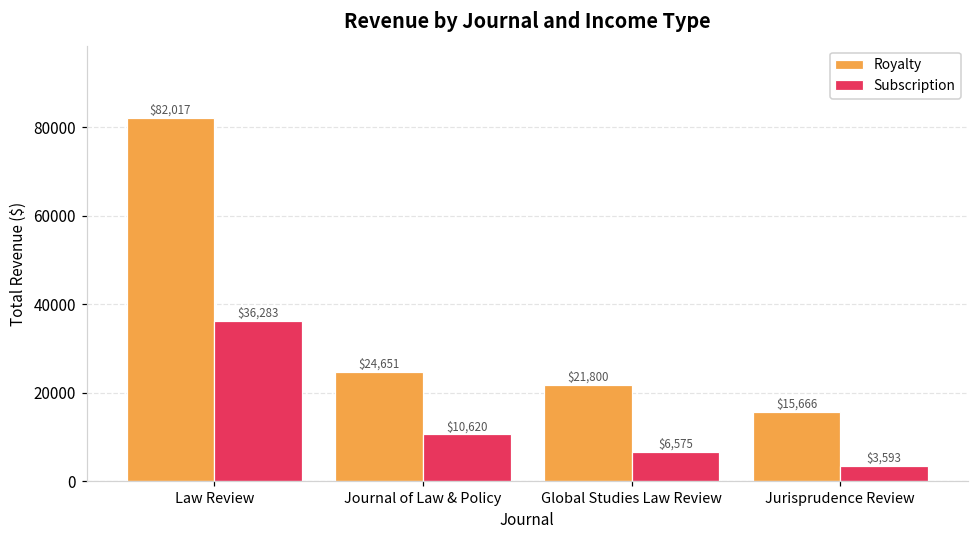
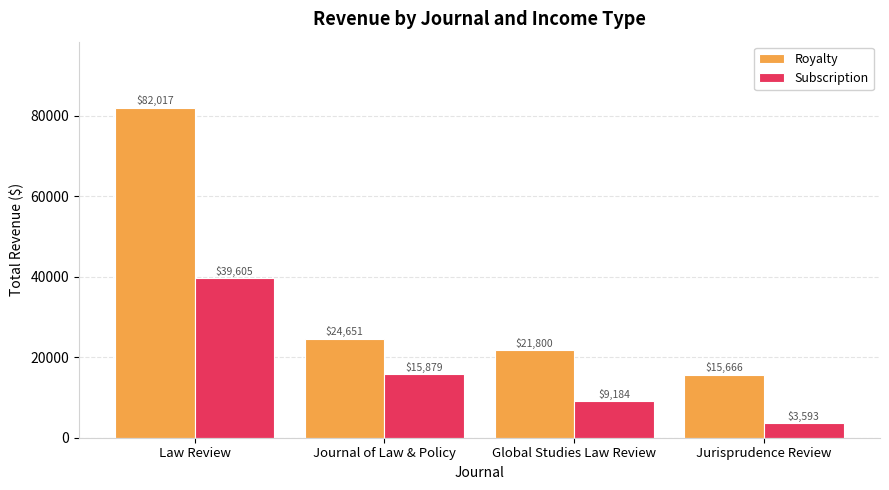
Subscription, Law Review: $36,283 -> $39,605
Subscription, Journal of Law & Policy: $10,620 -> $15,879
Subscription, Global Studies Law Review: $6,575 -> $9,184
